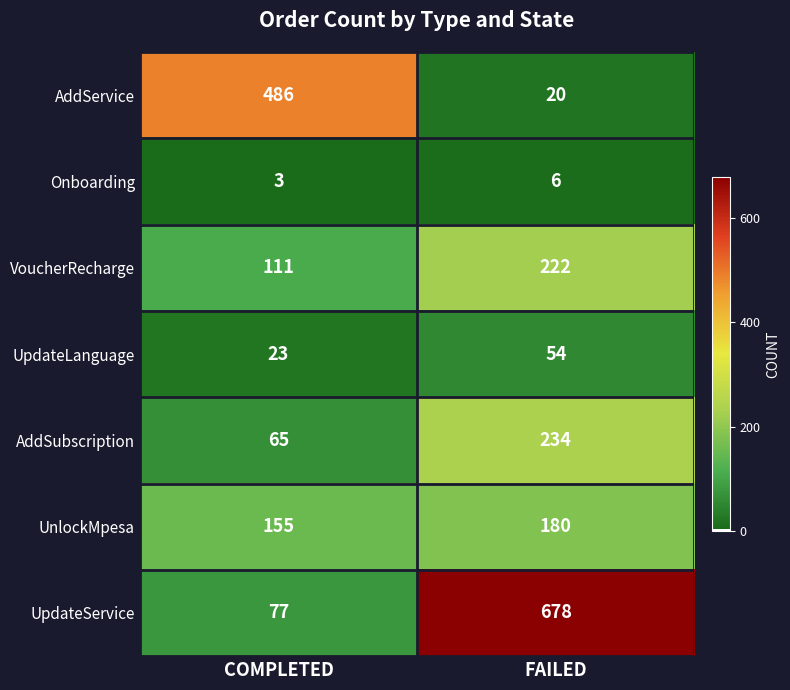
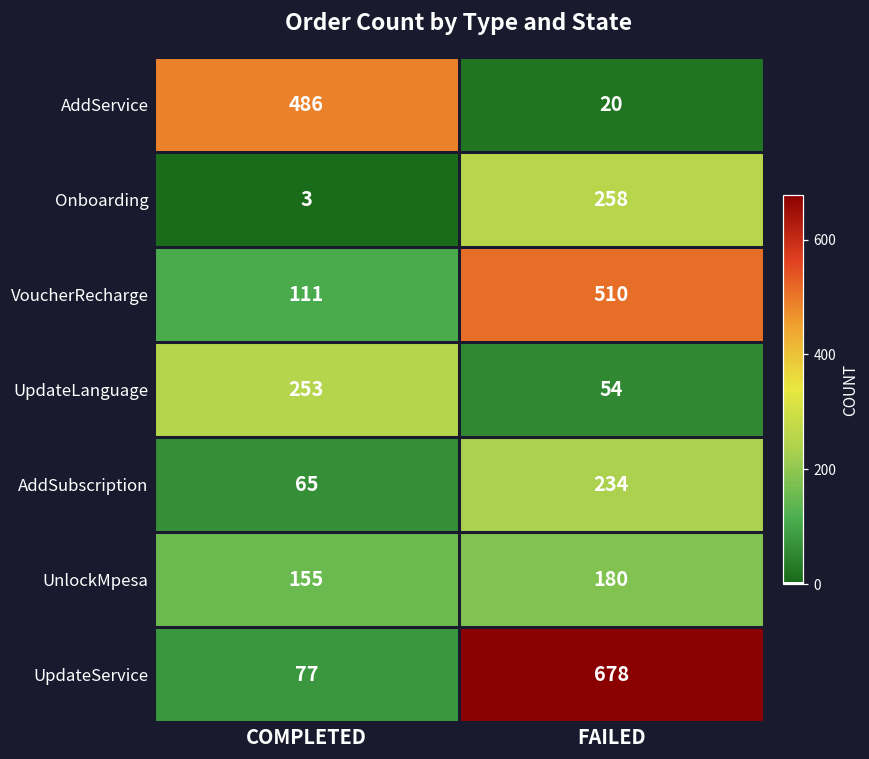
Onboarding, FAILED: 6 -> 258
VoucherRecharge, FAILED: 222 -> 510
UpdateLanguage, COMPLETED: 23 -> 253
